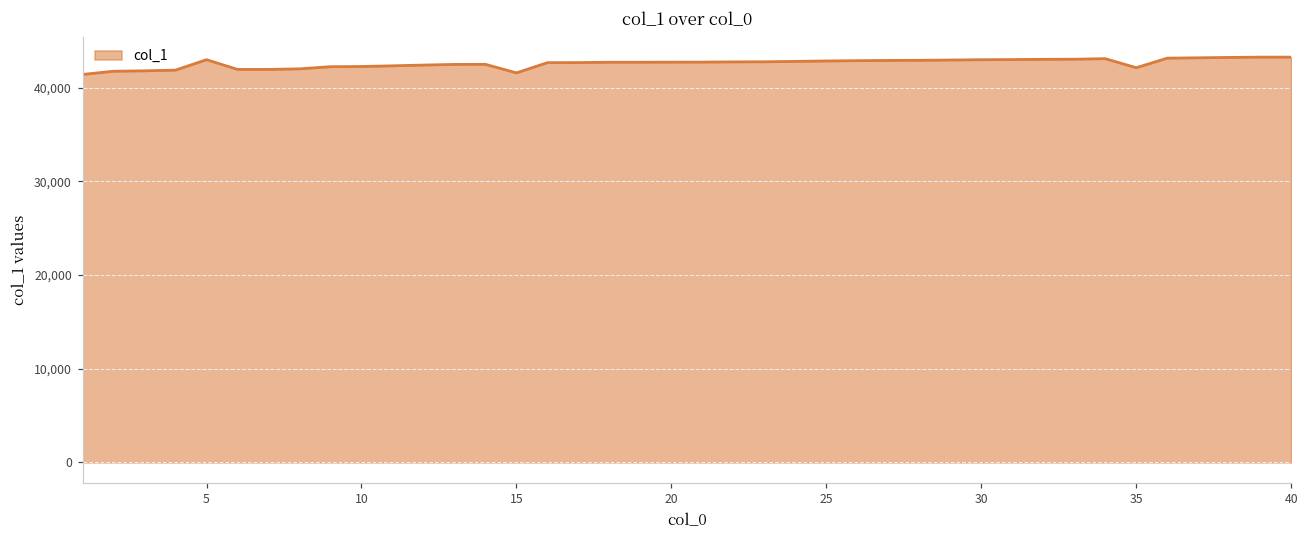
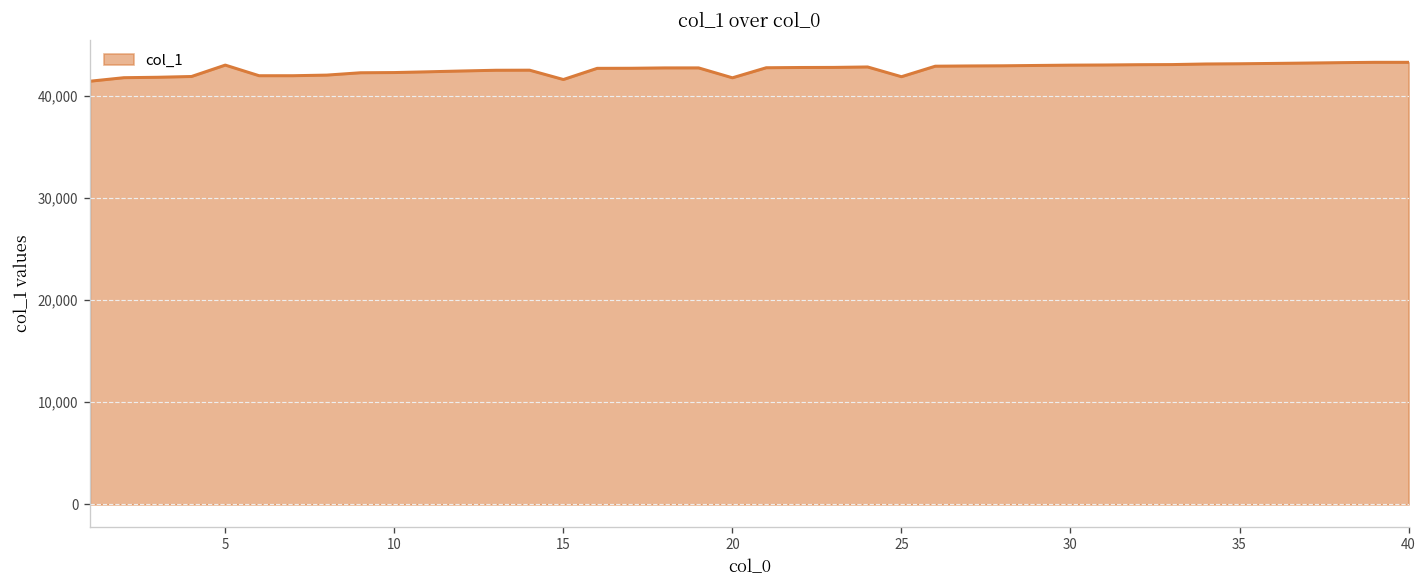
20: 43,000 -> 42,000
25: 43,000 -> 42,000
35: 42,000 -> 43,000
